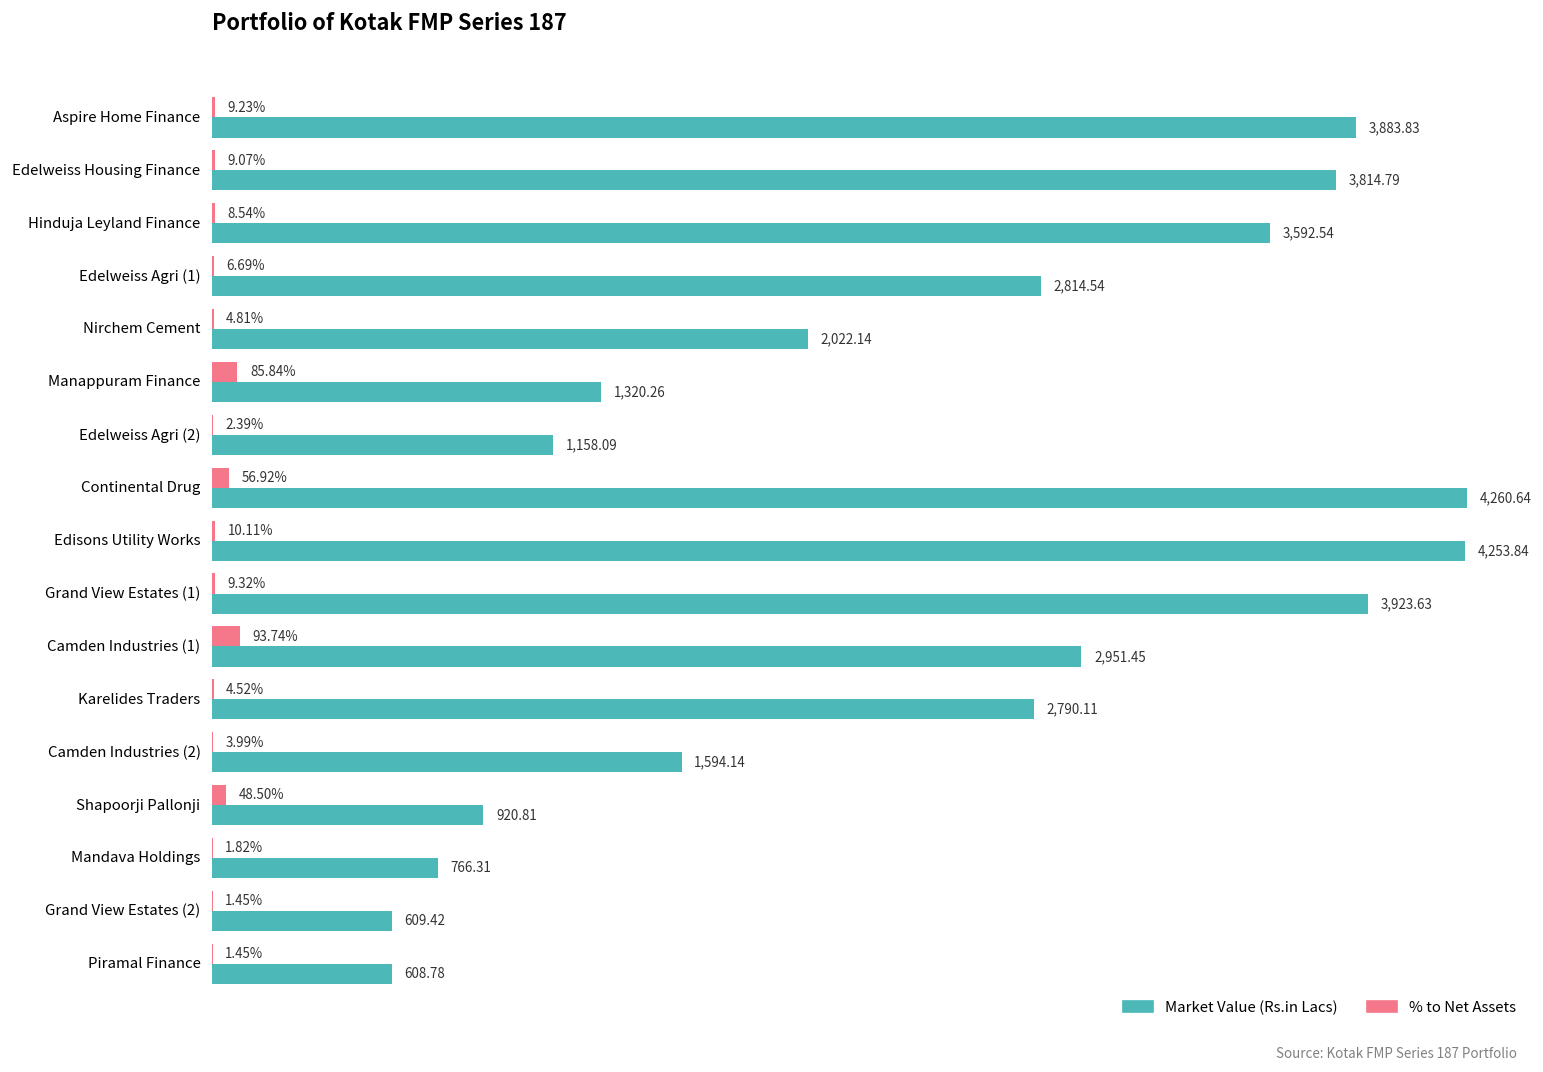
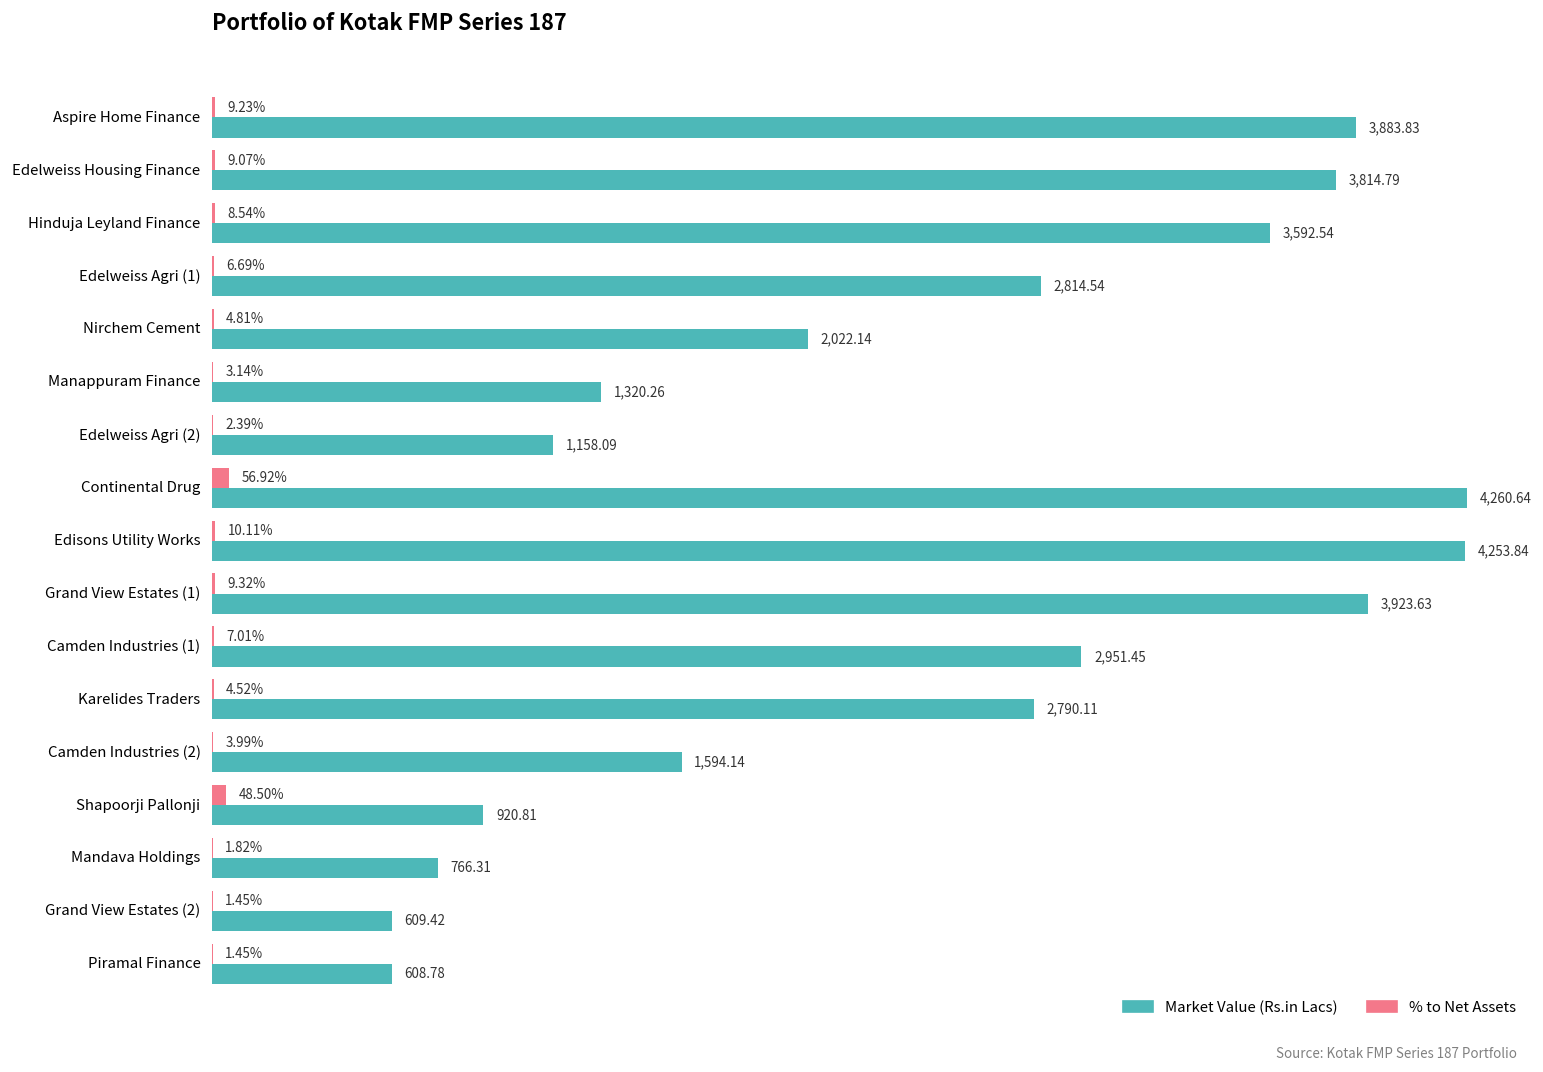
% to Net Assets, Manappuram Finance: 85.84% -> 3.14%
% to Net Assets, Camden Industries (1): 93.74% -> 7.01%
